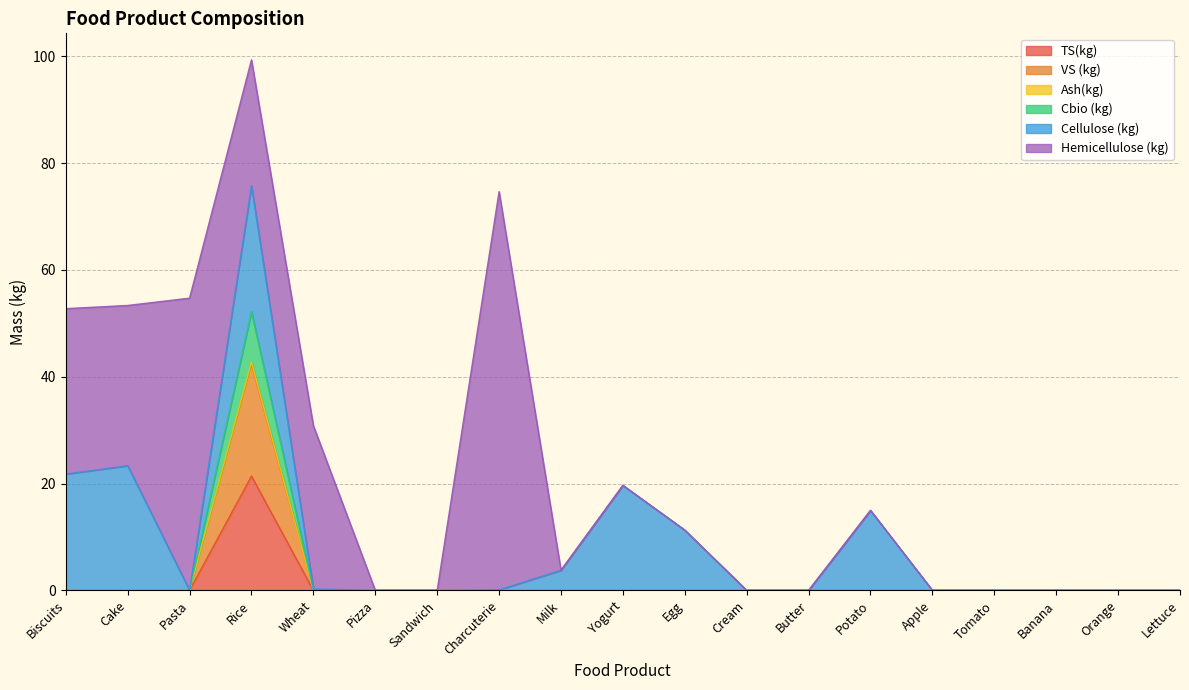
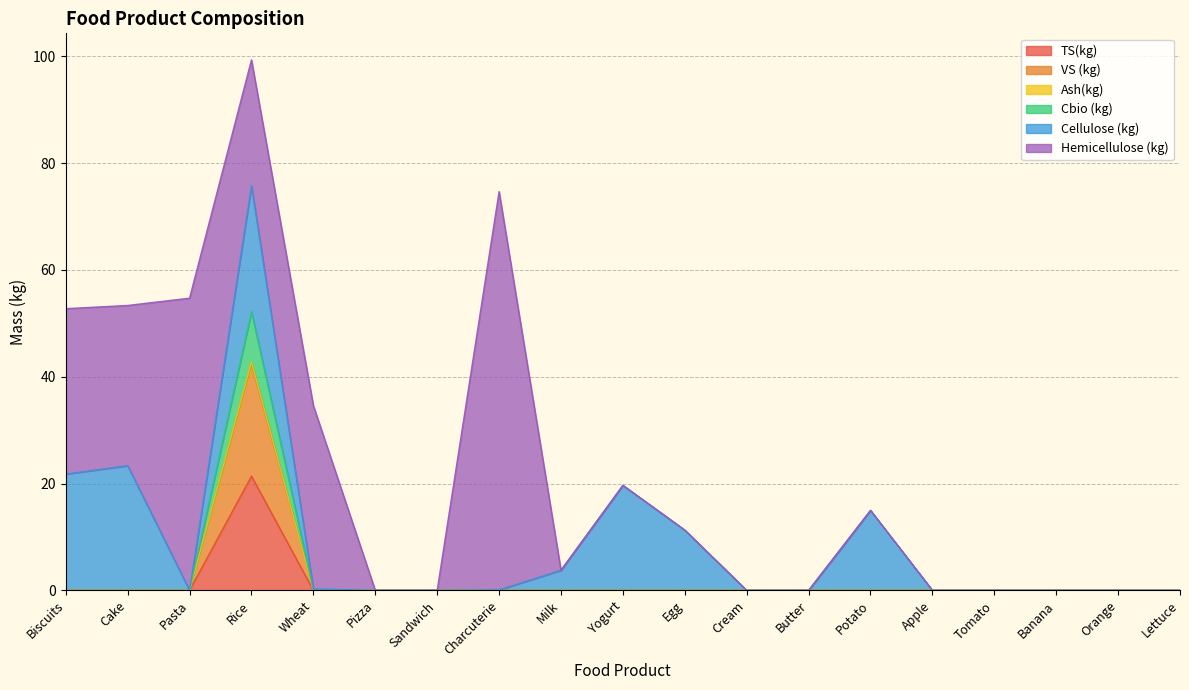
Hemicellulose (kg), Wheat: 31 -> 34
